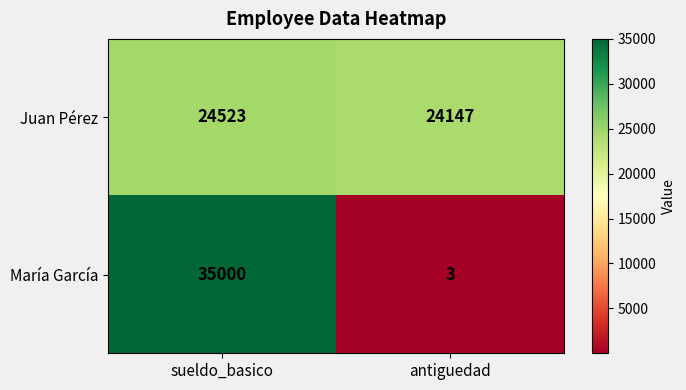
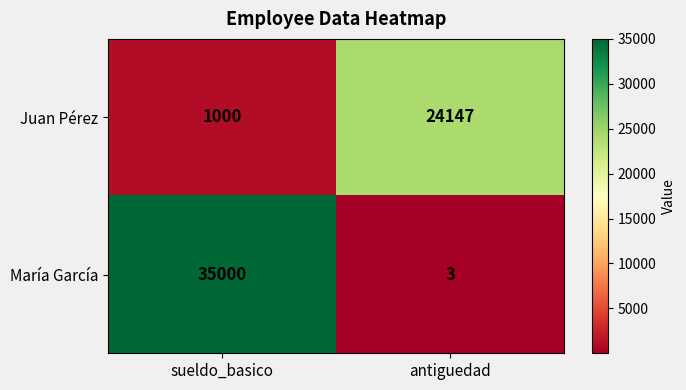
Juan Pérez, sueldo_basico: 24523 -> 1000
